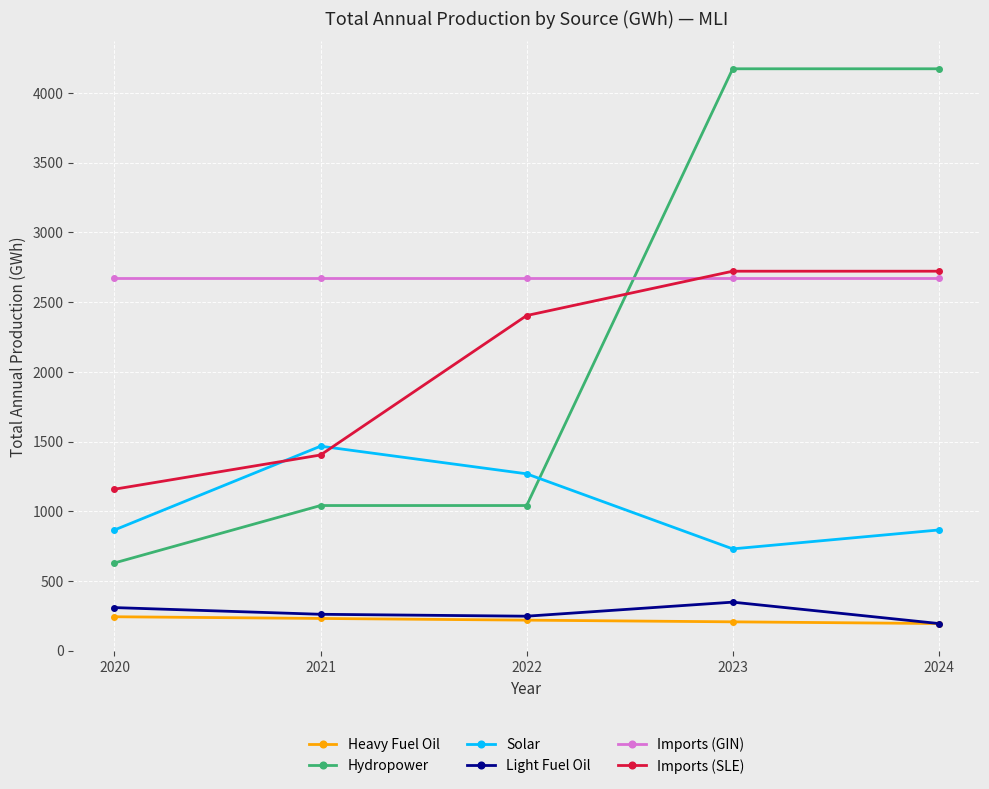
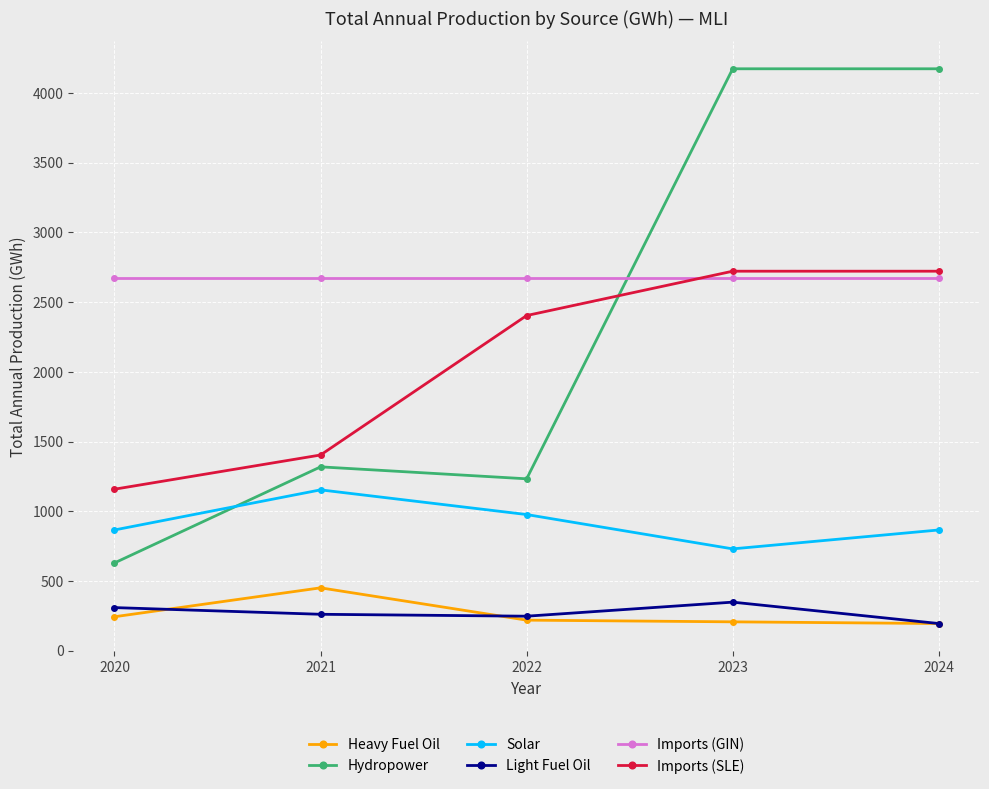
Heavy Fuel Oil, 2021: 230 -> 450
Hydropower, 2021: 1040 -> 1320
Solar, 2021: 1470 -> 1150
Hydropower, 2022: 1040 -> 1230
Solar, 2022: 1270 -> 980
